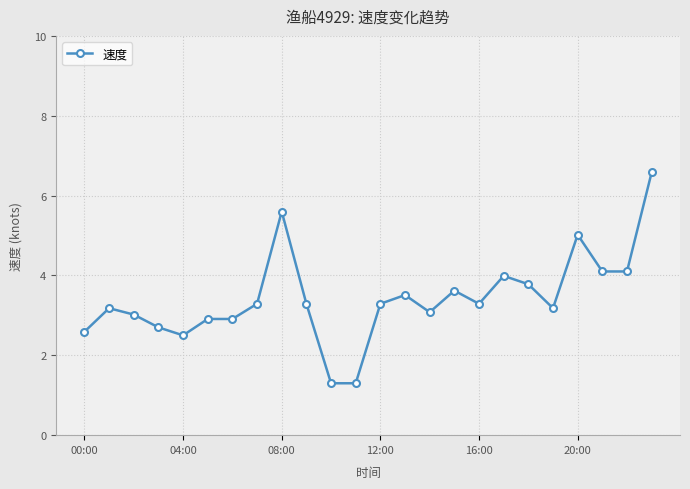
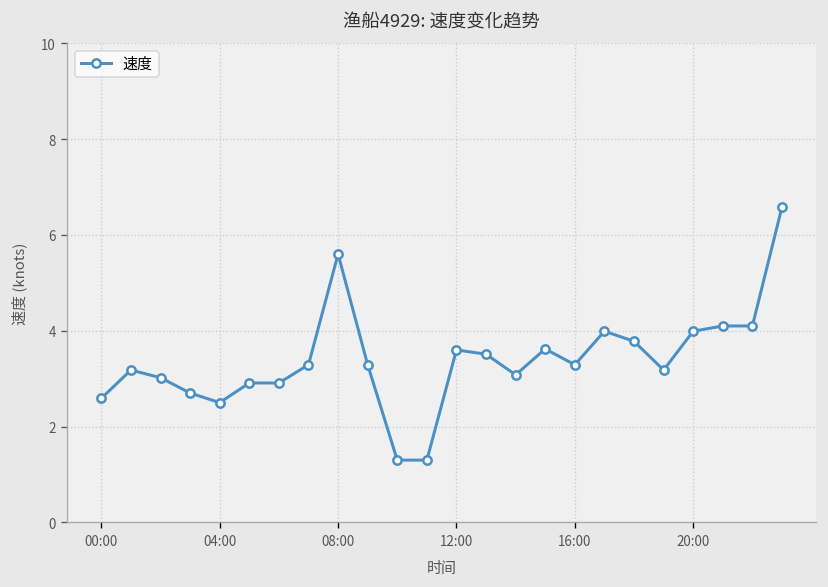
12:00: 3.3 -> 3.6
20:00: 5.0 -> 4.0
